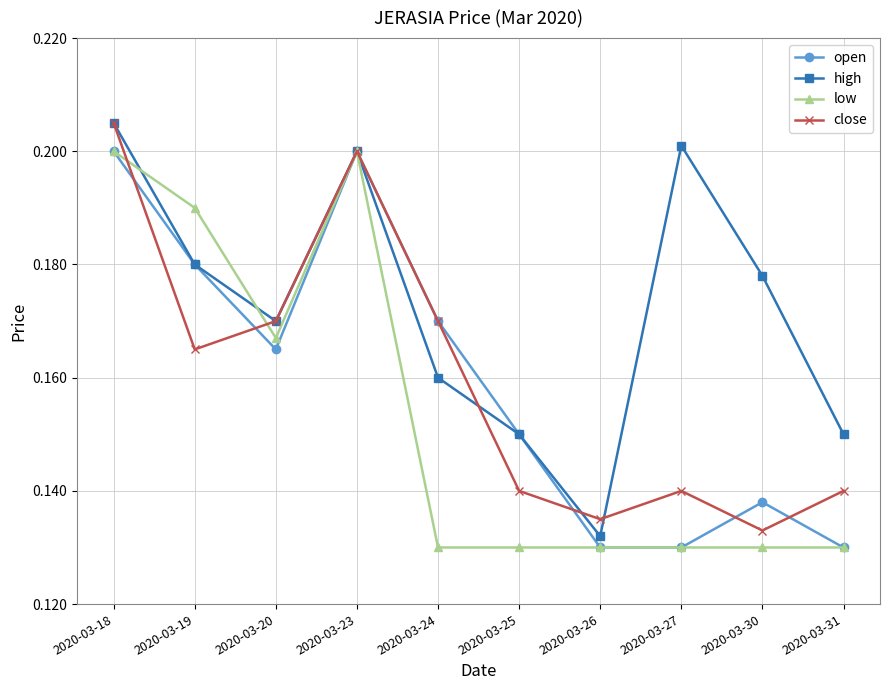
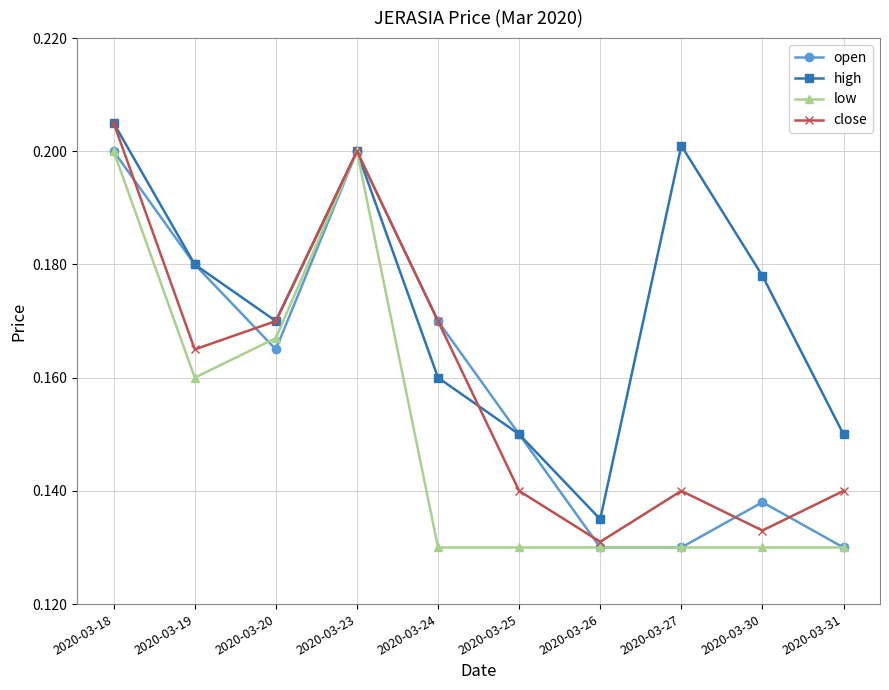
low, 2020-03-19: 0.19 -> 0.16
high, 2020-03-26: 0.132 -> 0.135
close, 2020-03-26: 0.135 -> 0.131
